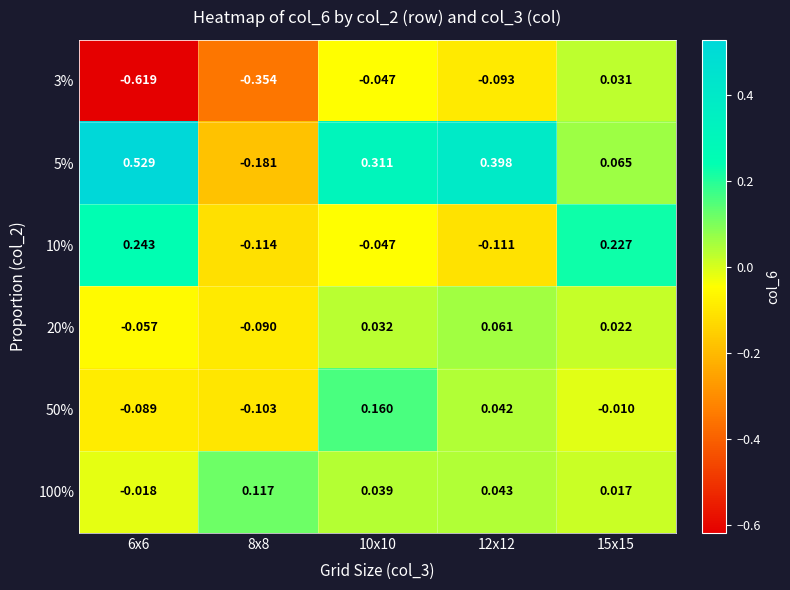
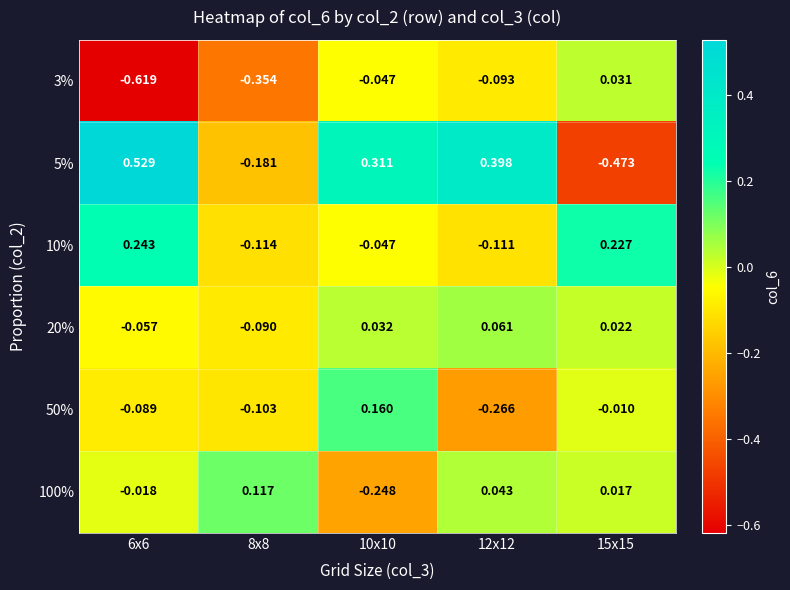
5%, 15x15: 0.065 -> -0.473
50%, 12x12: 0.042 -> -0.266
100%, 10x10: 0.039 -> -0.248
